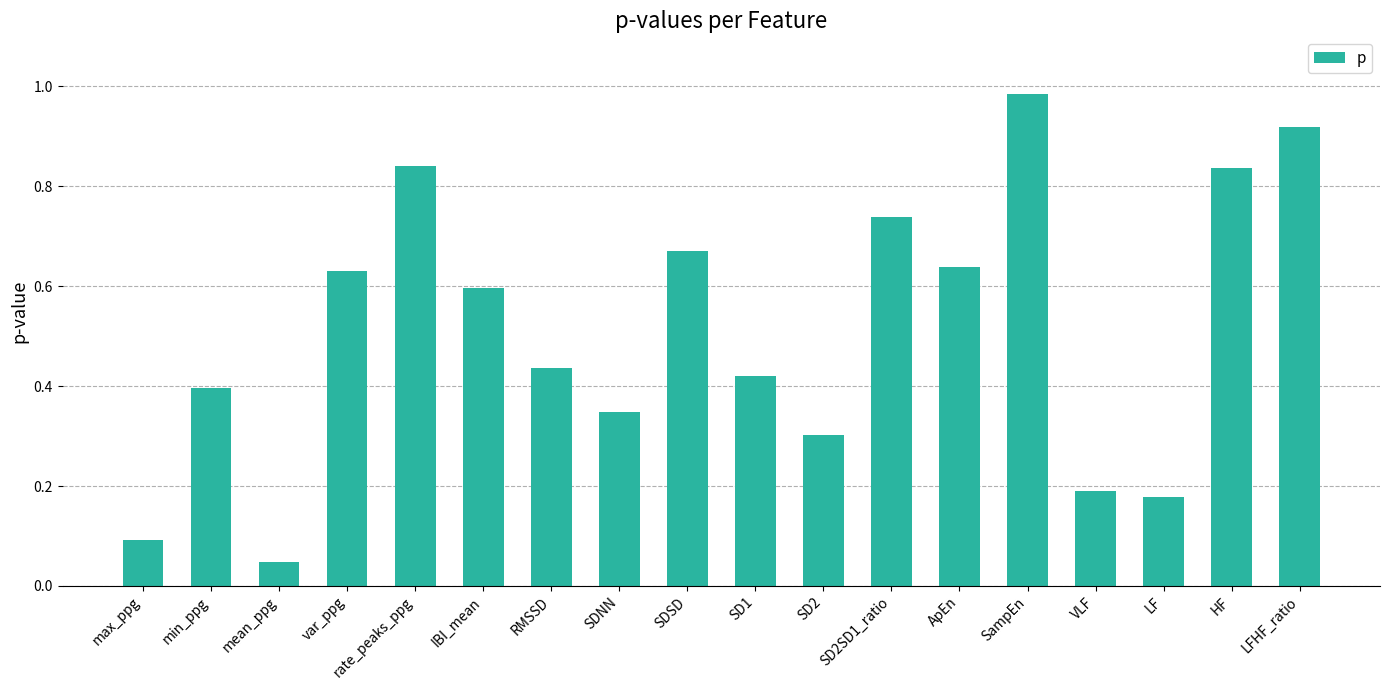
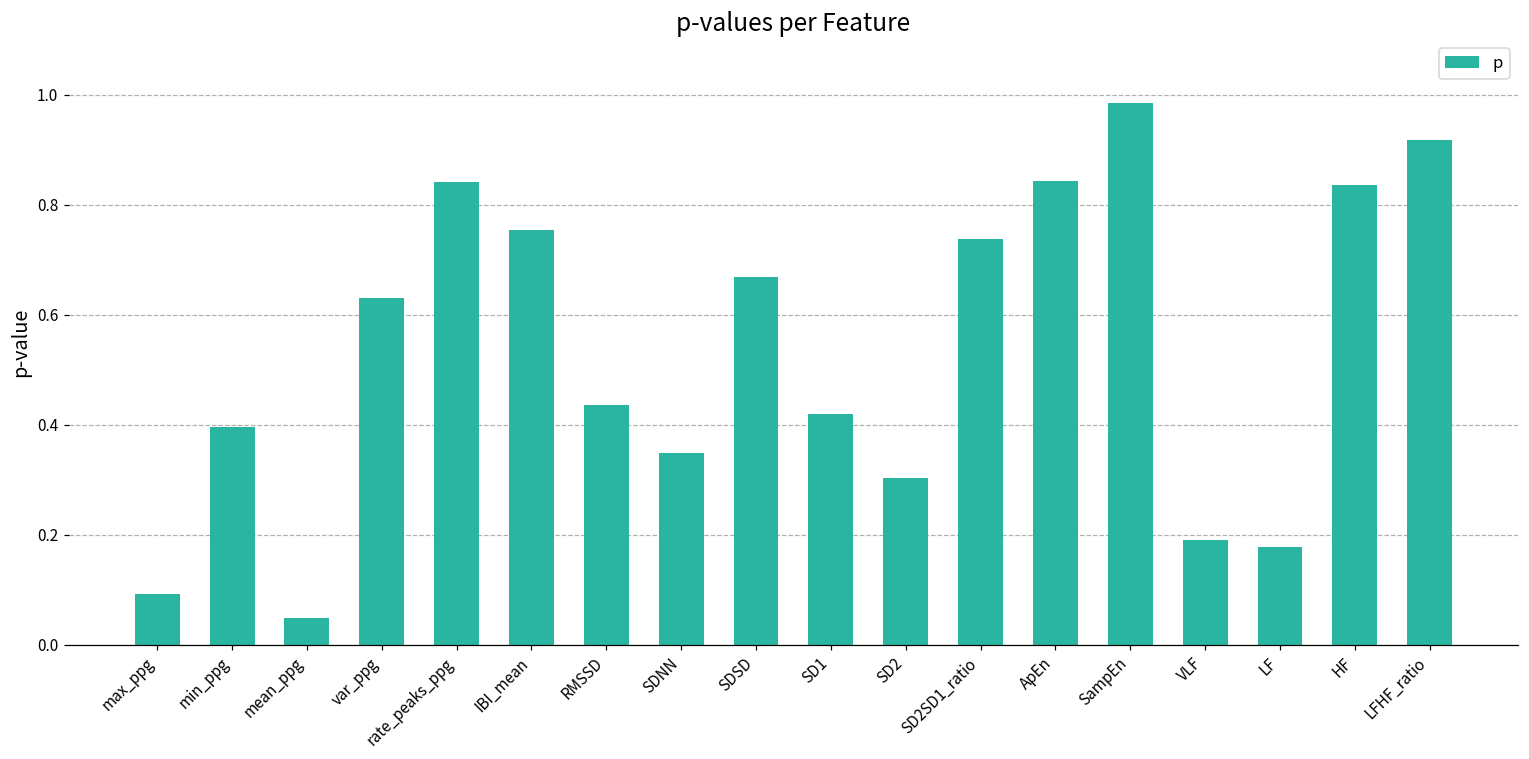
IBI_mean: 0.60 -> 0.76
ApEn: 0.64 -> 0.84
